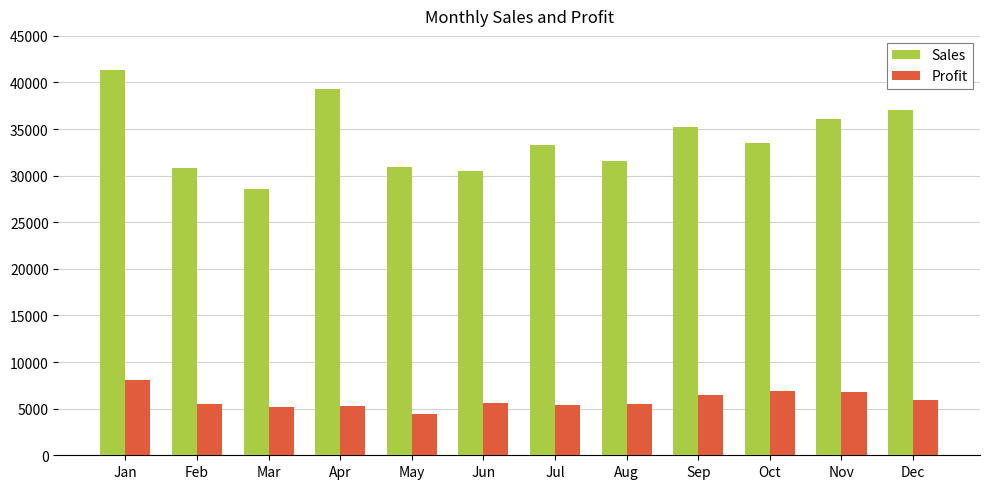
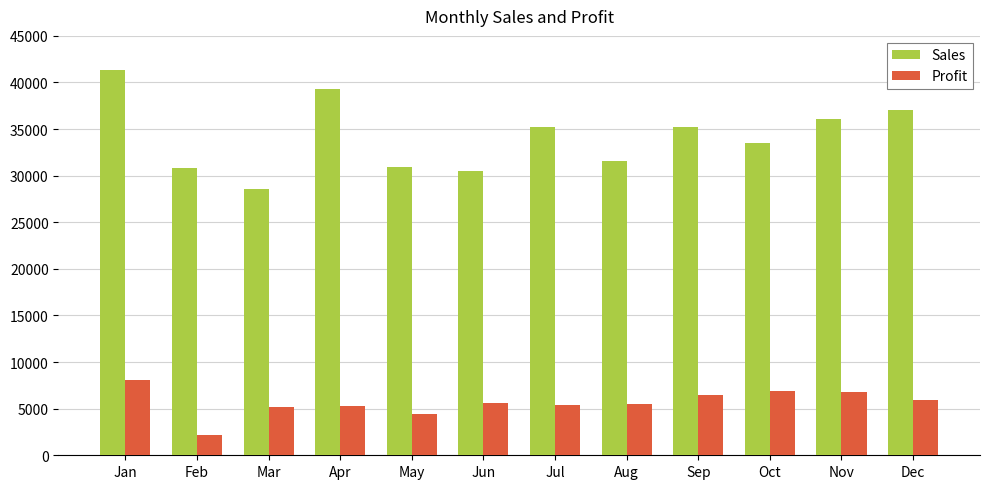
Profit, Feb: 6000 -> 2000
Sales, Jul: 33000 -> 35000
